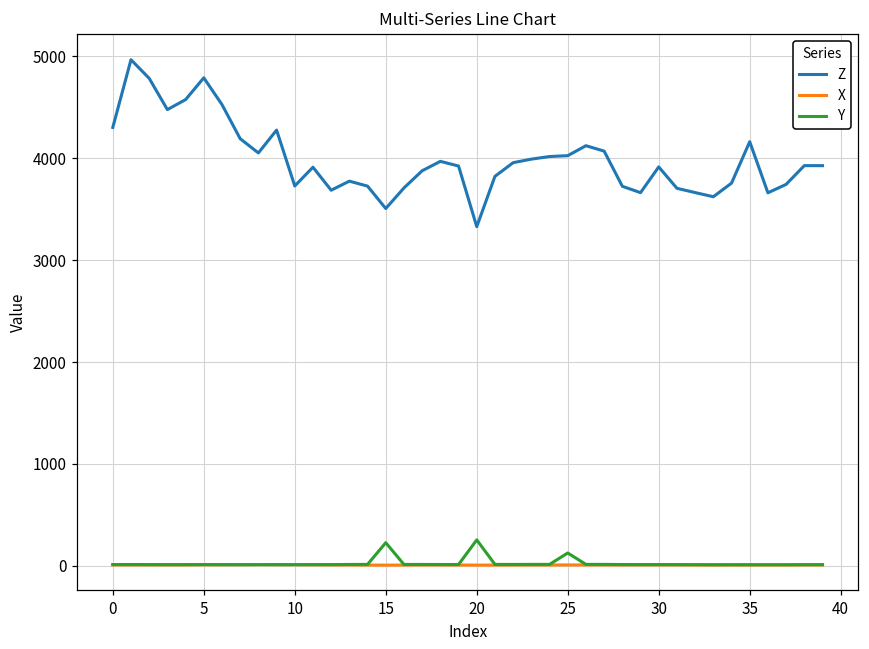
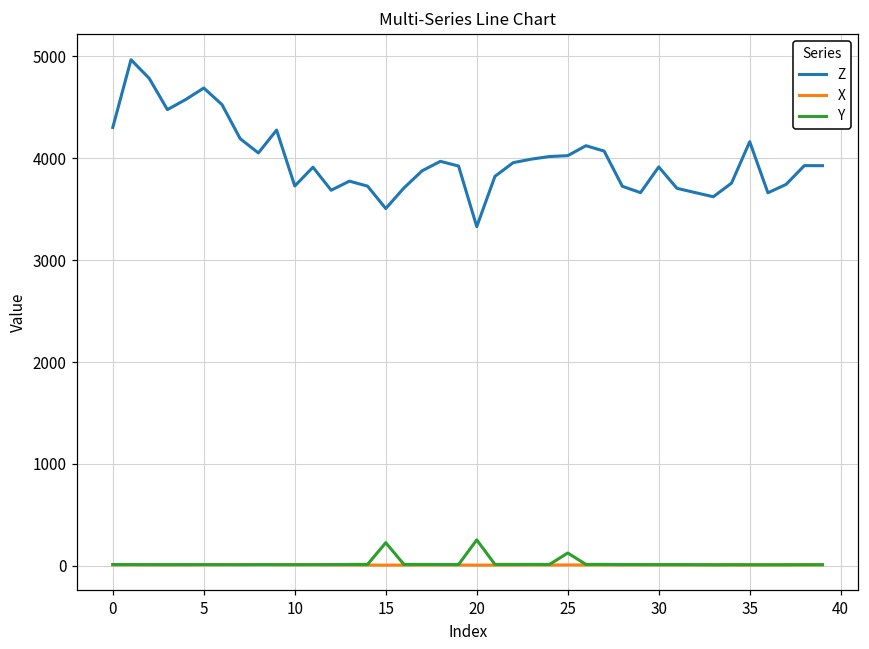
Z, 5: 4800 -> 4700
